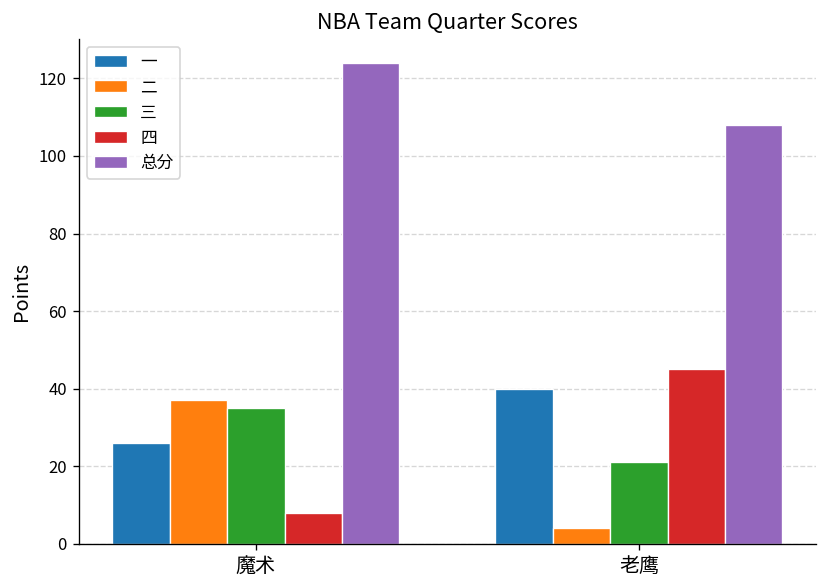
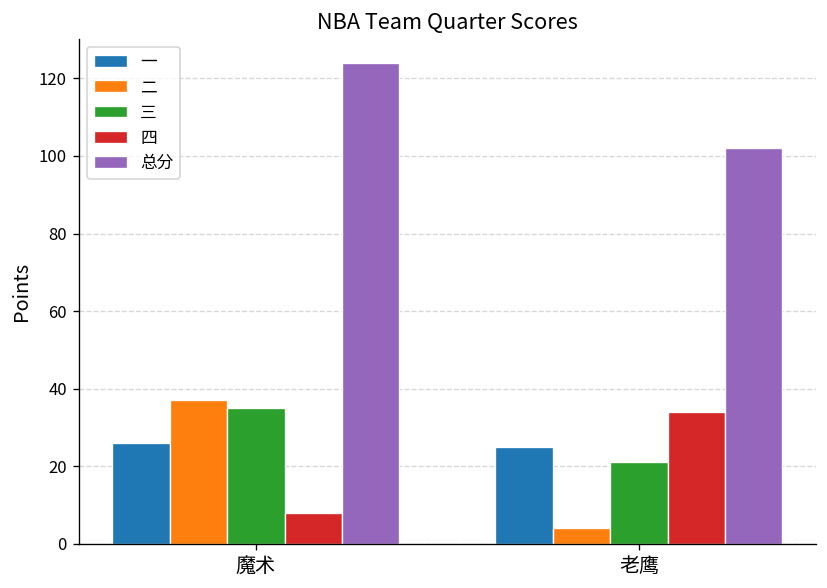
一, 老鹰: 40 -> 25
四, 老鹰: 45 -> 34
总分, 老鹰: 108 -> 102
